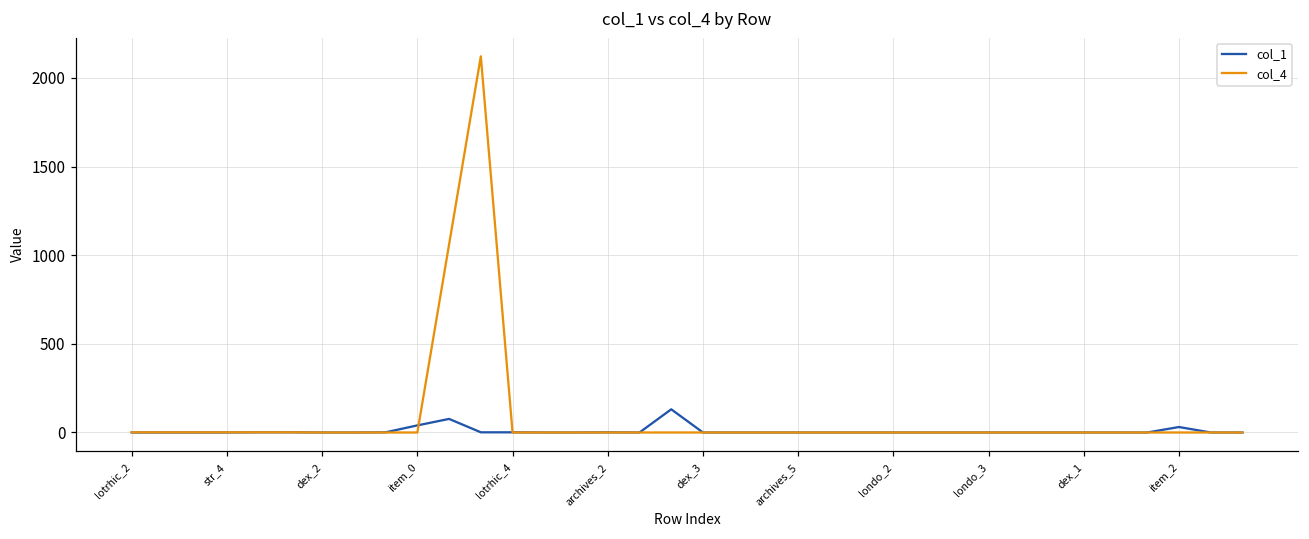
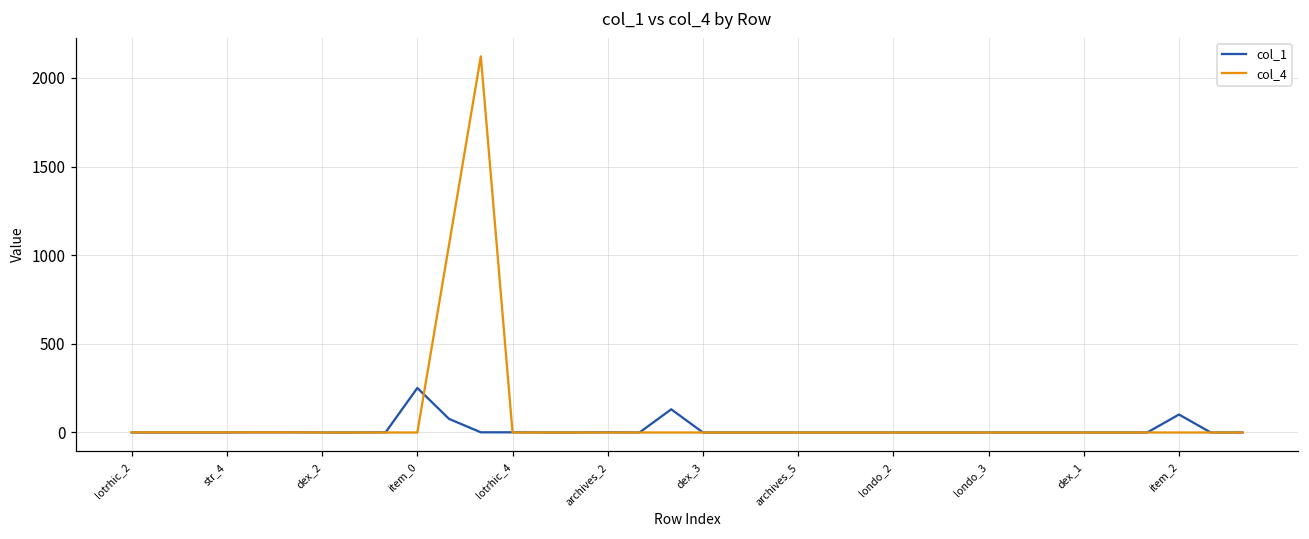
col_1, item_0: 40 -> 250
col_1, item_2: 30 -> 100
